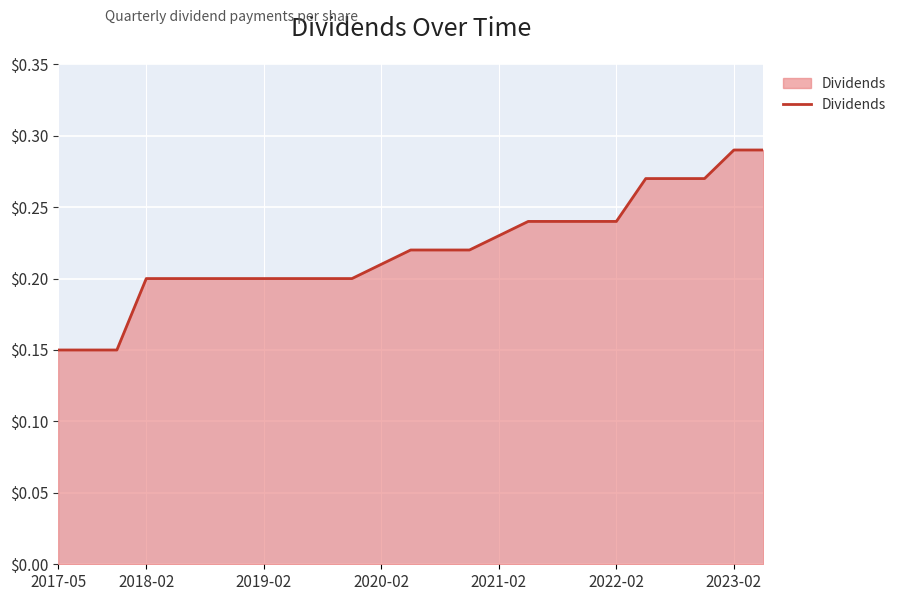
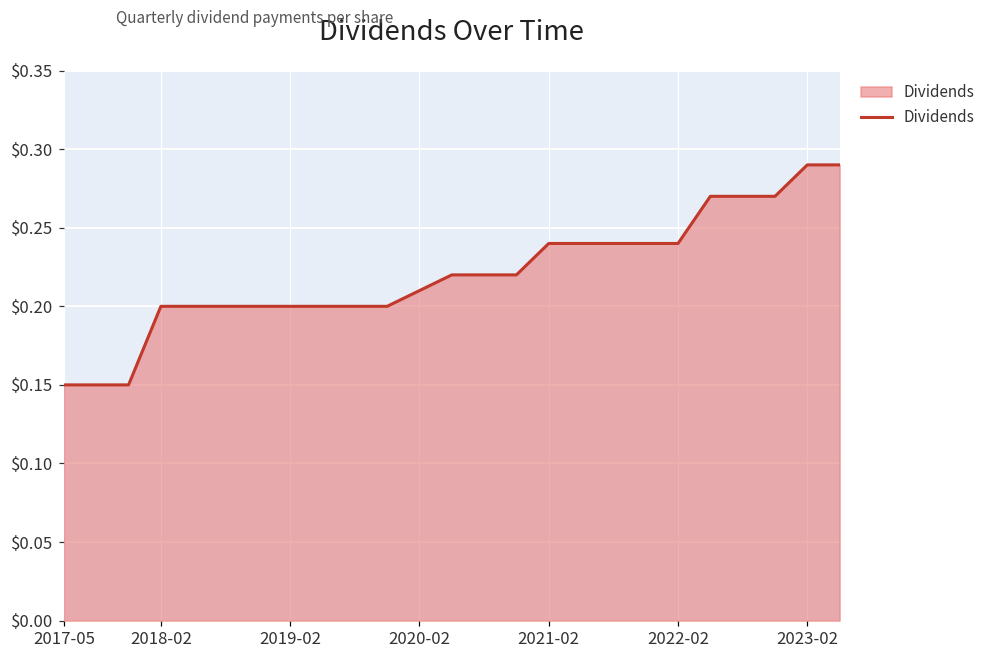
2021-02: $0.23 -> $0.24
